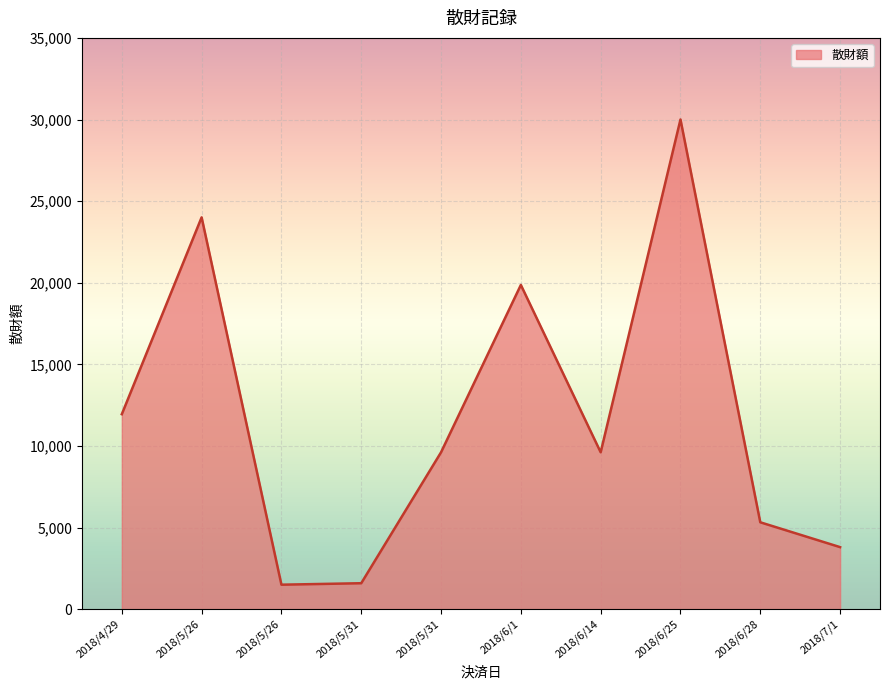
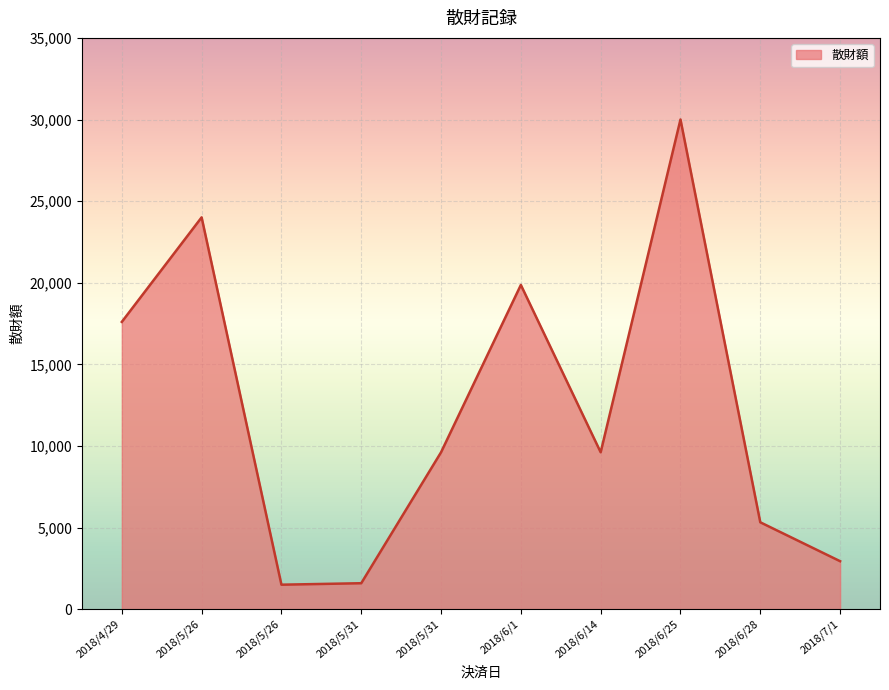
2018/4/29: 11,900 -> 17,600
2018/7/1: 3,800 -> 2,900
